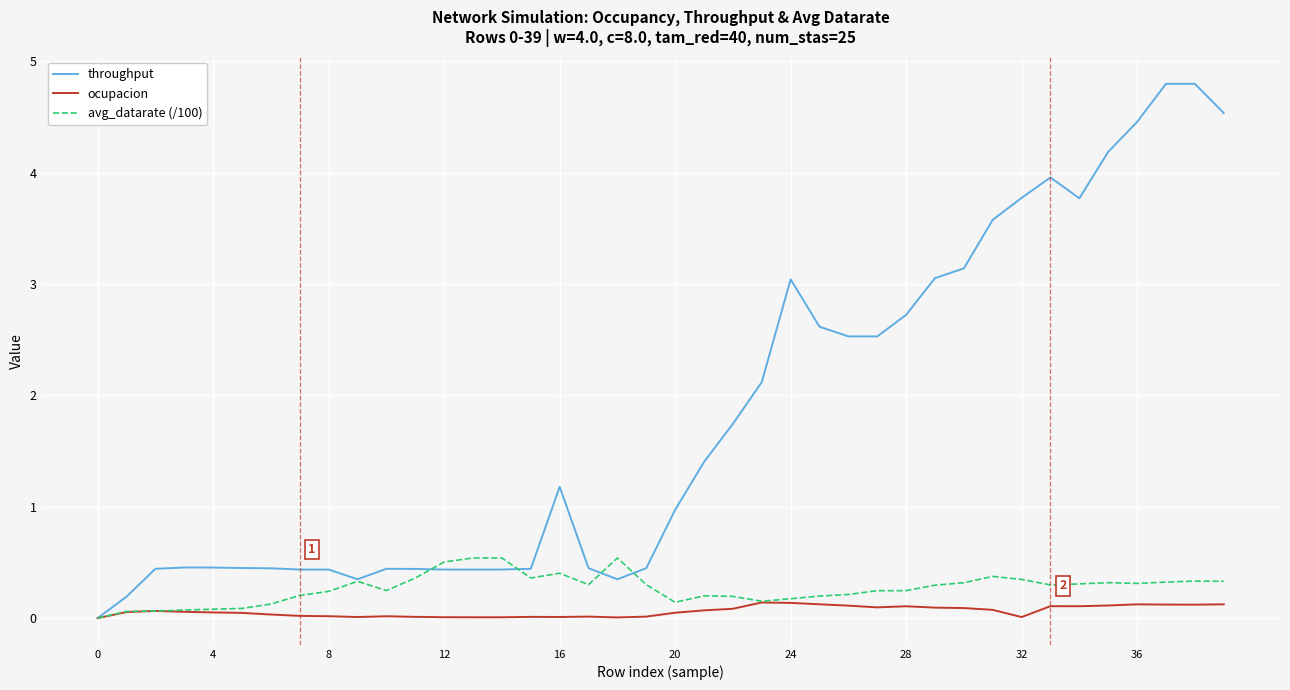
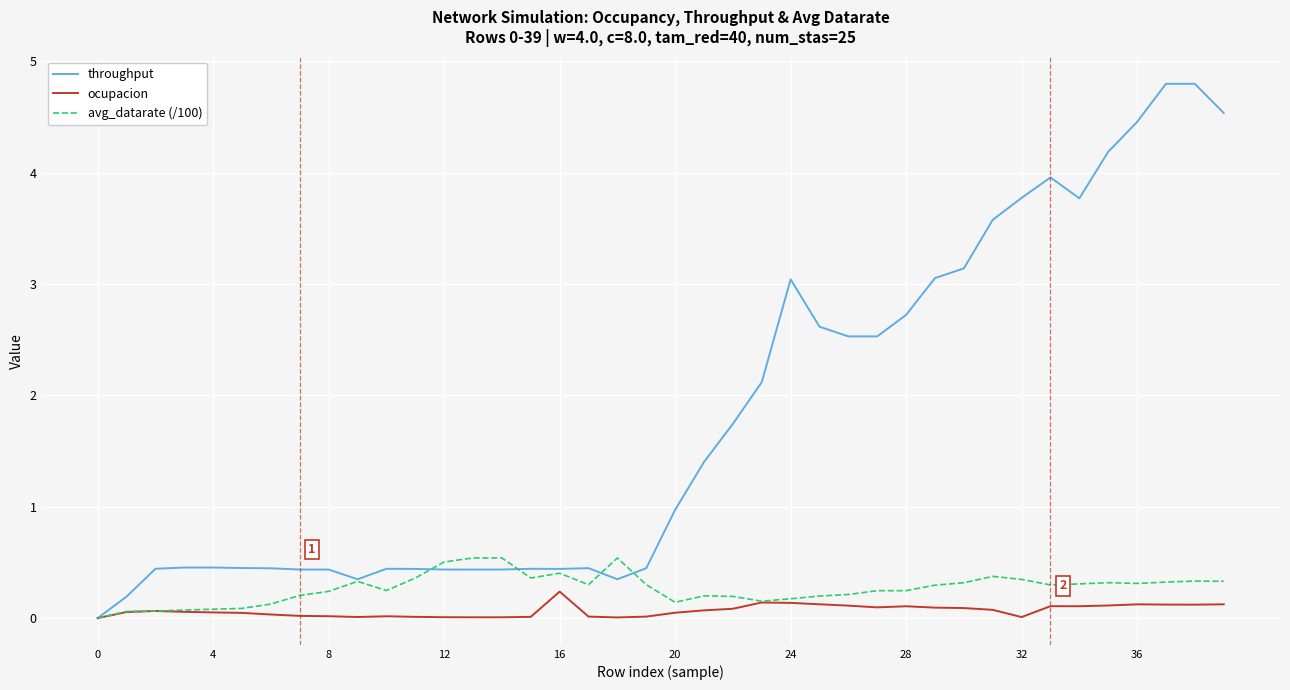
throughput, 16: 1.18 -> 0.44
ocupacion, 16: 0.01 -> 0.24
